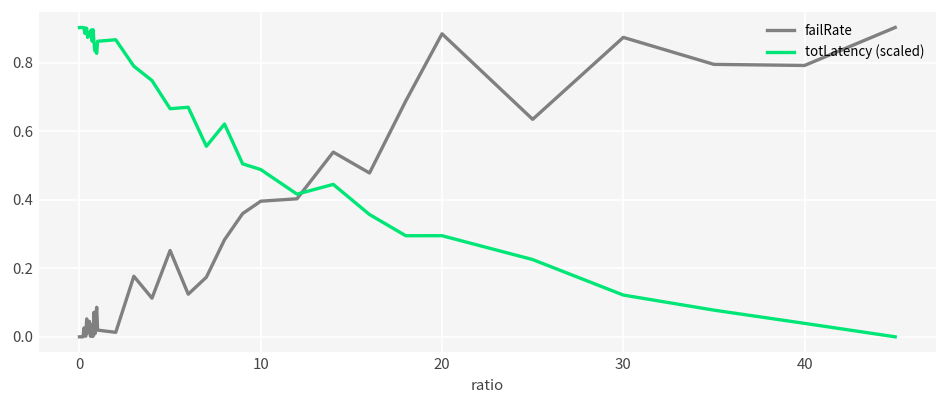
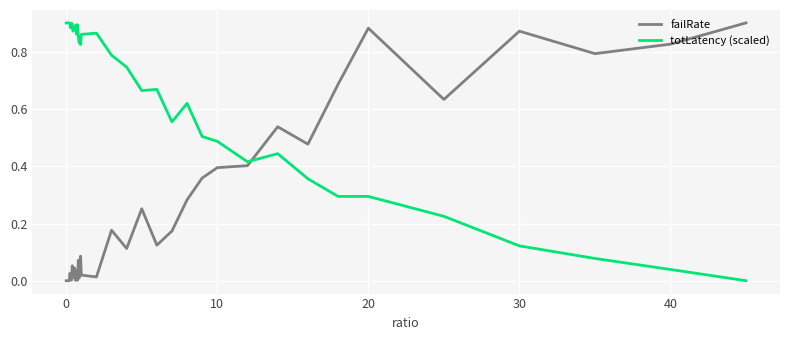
failRate, 40: 0.79 -> 0.83
